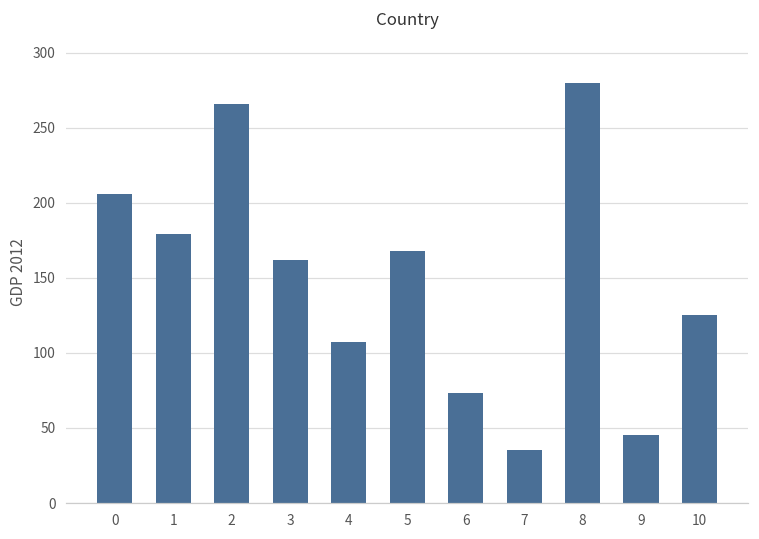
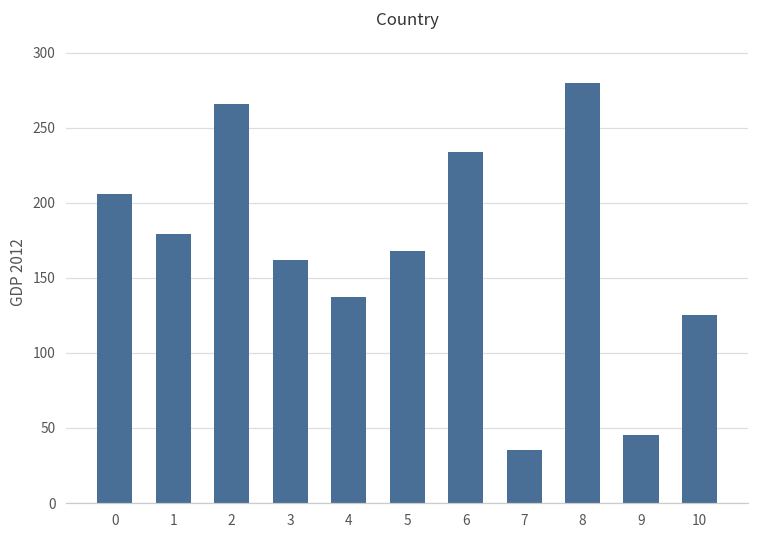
4: 107 -> 137
6: 73 -> 234
